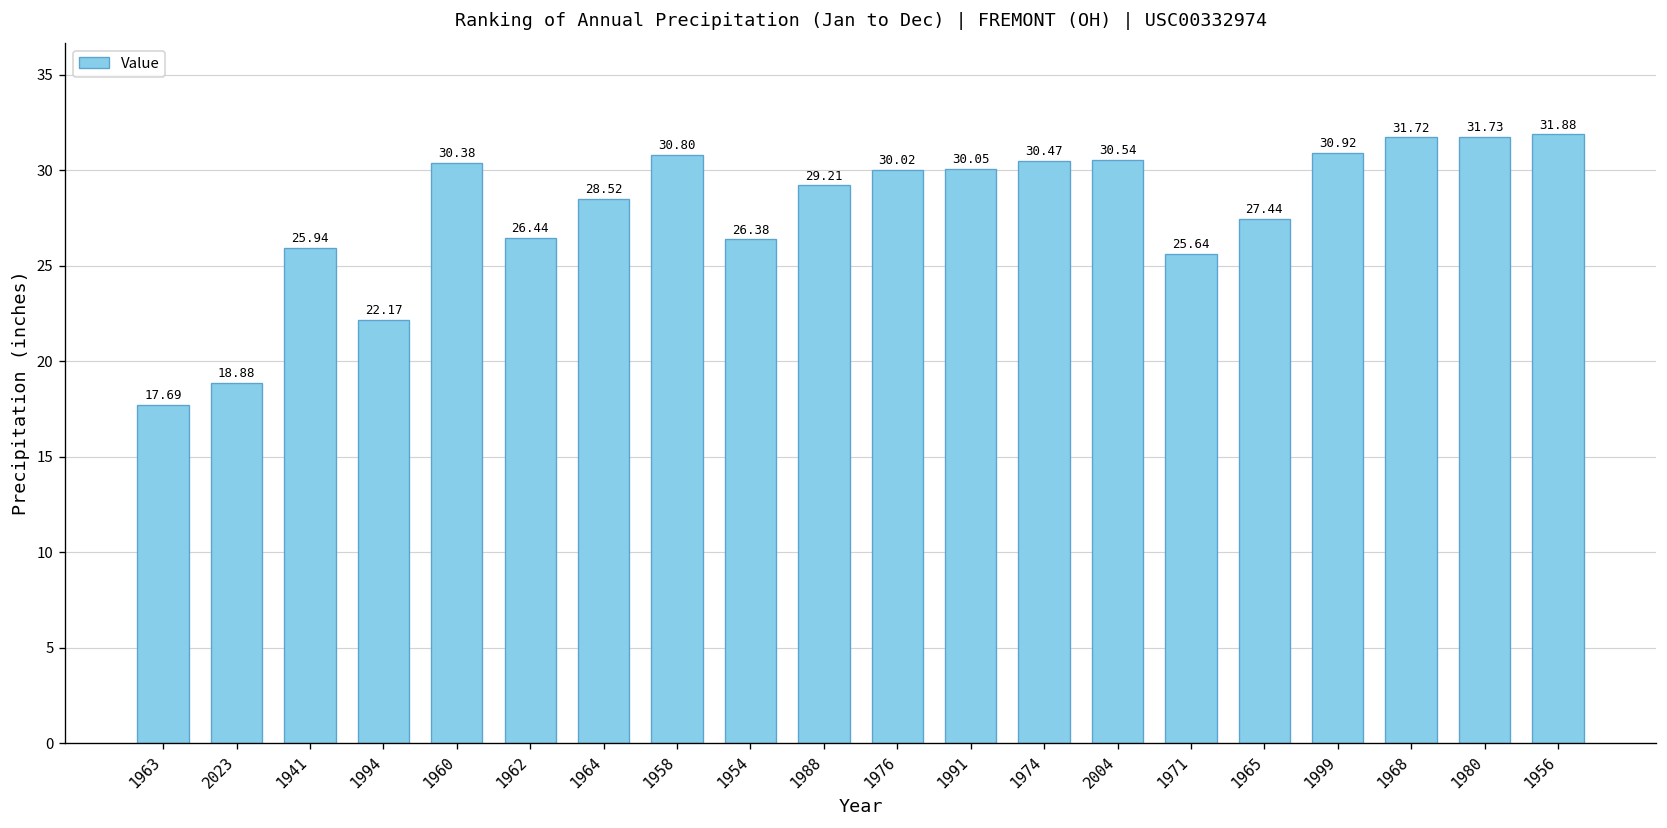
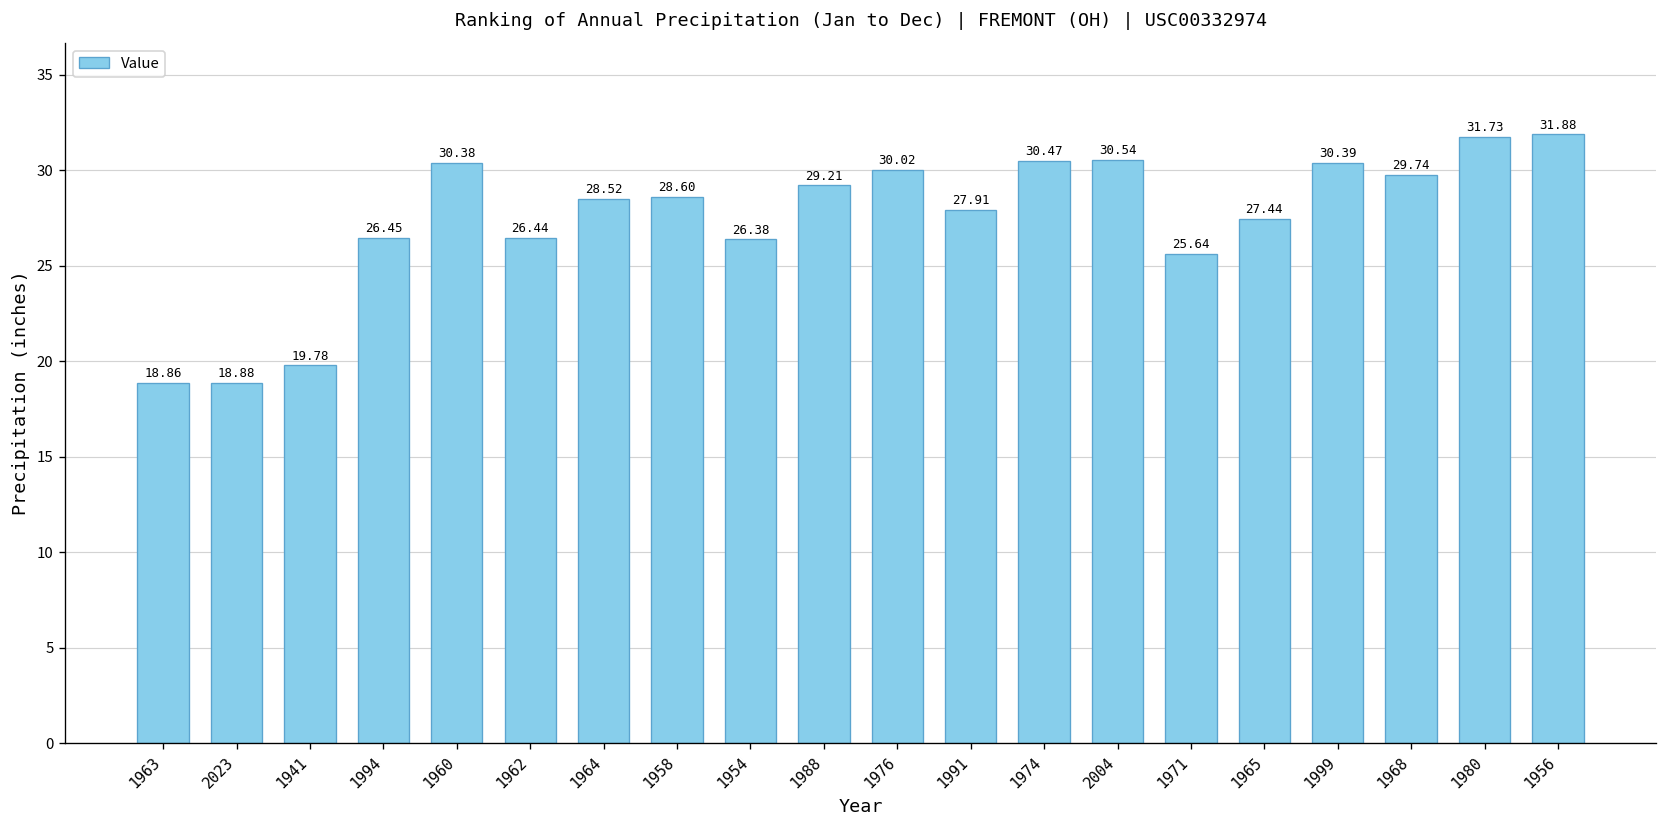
1963: 17.69 -> 18.86
1941: 25.94 -> 19.78
1994: 22.17 -> 26.45
1958: 30.80 -> 28.60
1991: 30.05 -> 27.91
1999: 30.92 -> 30.39
1968: 31.72 -> 29.74
